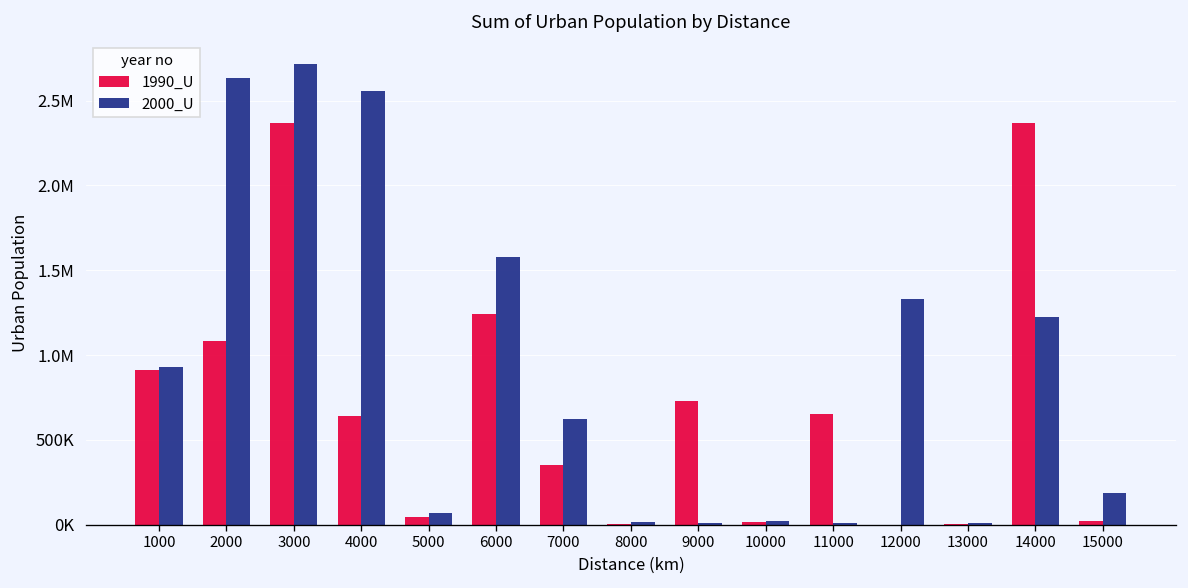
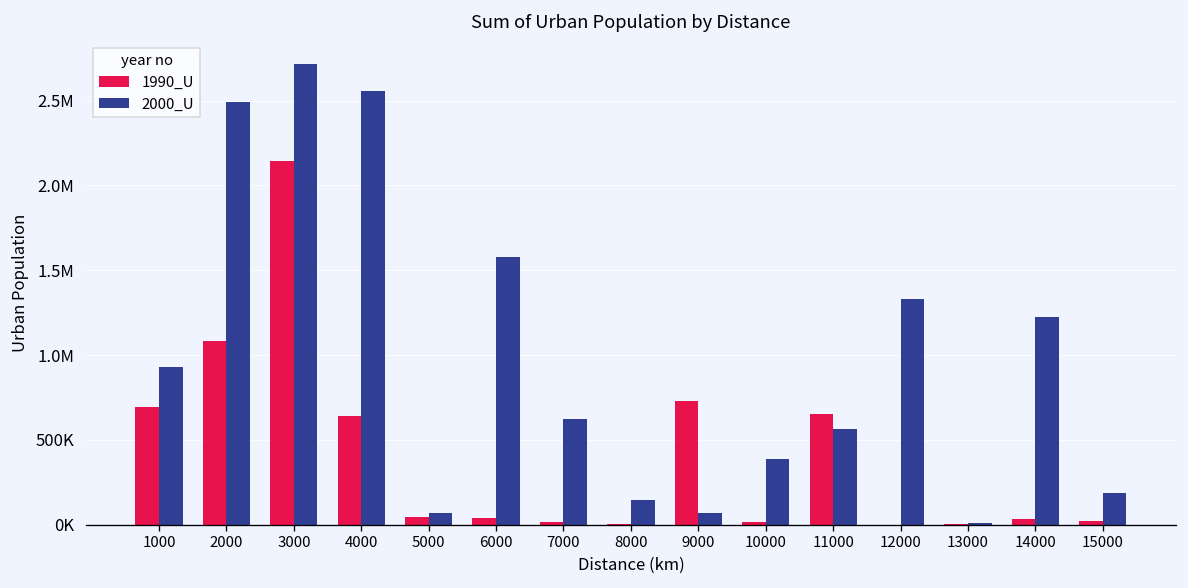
1990_U, 1000: 910000 -> 690000
2000_U, 2000: 2630000 -> 2490000
1990_U, 3000: 2370000 -> 2140000
1990_U, 6000: 1240000 -> 40000
1990_U, 7000: 350000 -> 10000
2000_U, 8000: 20000 -> 140000
2000_U, 9000: 10000 -> 70000
2000_U, 10000: 20000 -> 390000
2000_U, 11000: 10000 -> 560000
1990_U, 14000: 2370000 -> 30000
